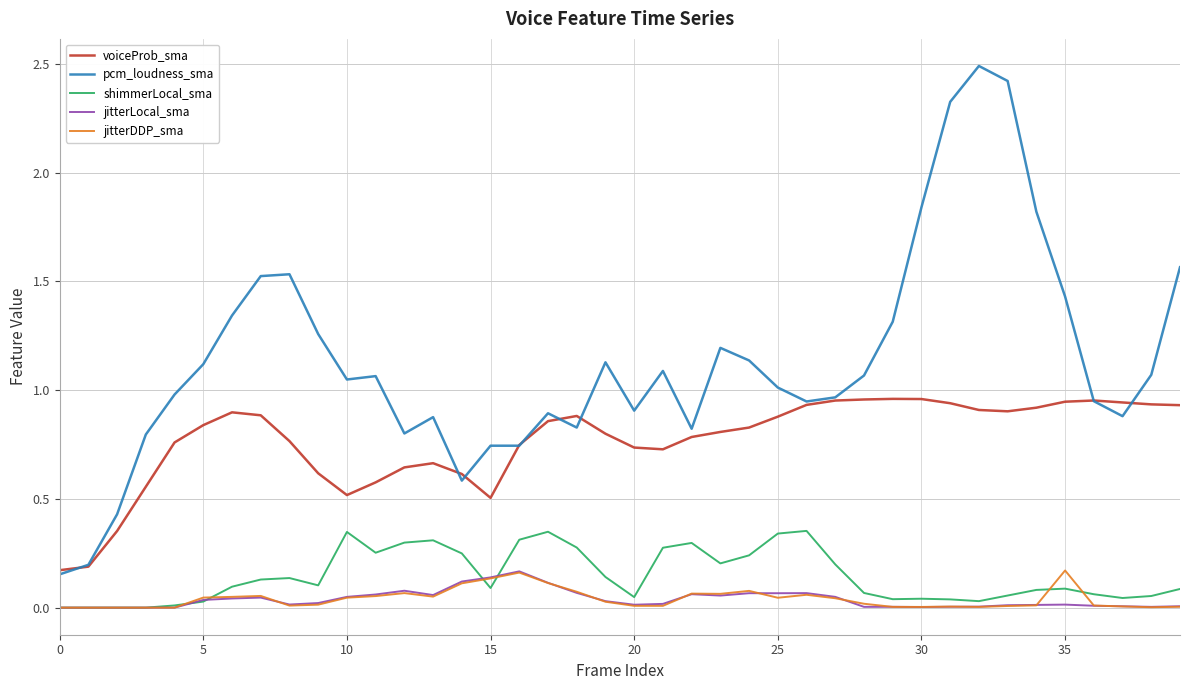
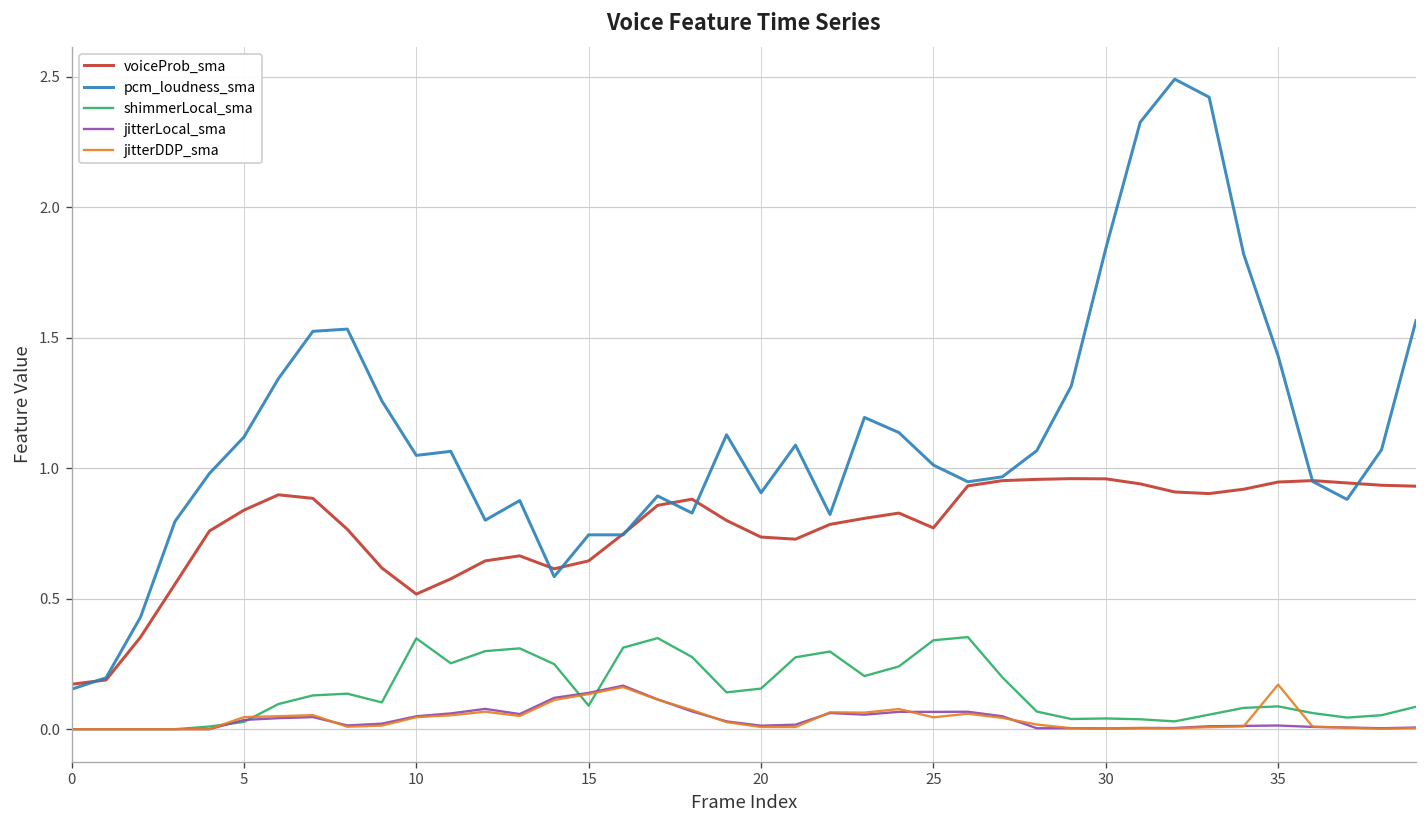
voiceProb_sma, 15: 0.50 -> 0.64
shimmerLocal_sma, 20: 0.05 -> 0.16
voiceProb_sma, 25: 0.88 -> 0.77
